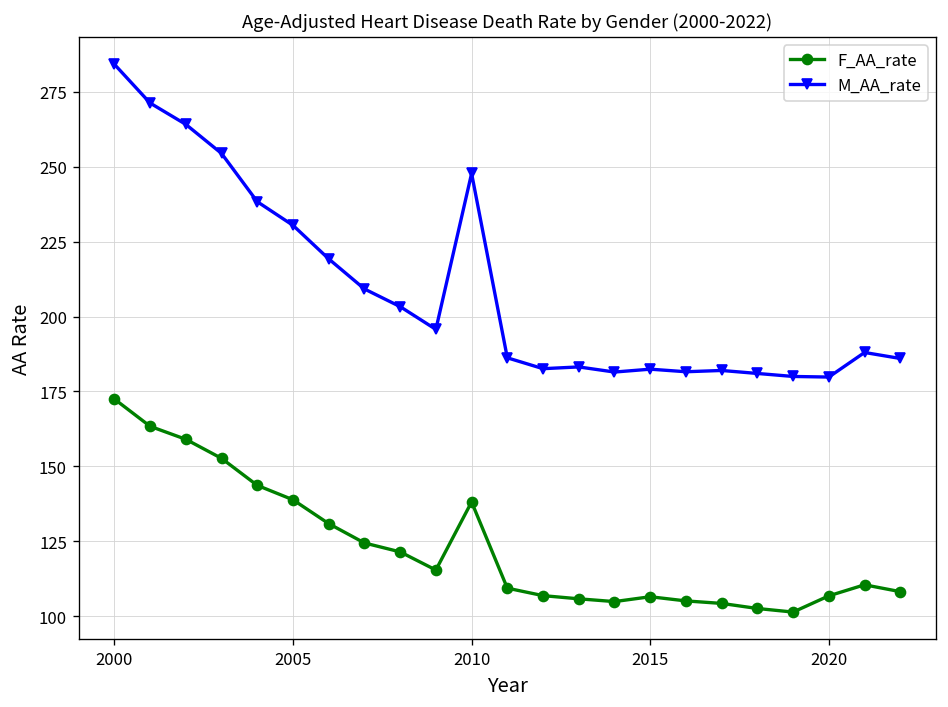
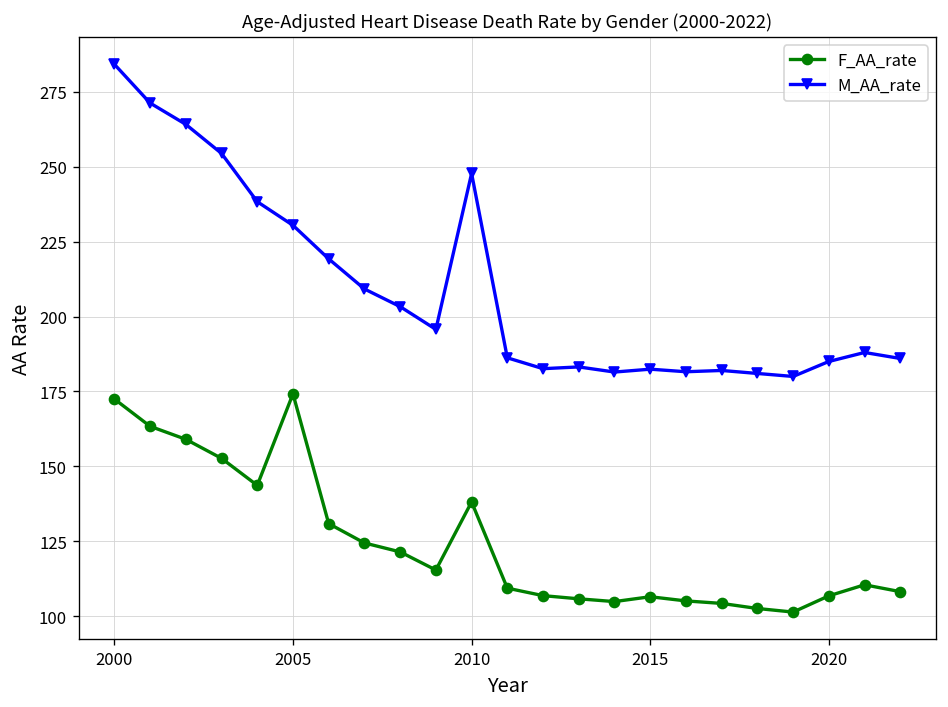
F_AA_rate, 2005: 139 -> 174
M_AA_rate, 2020: 180 -> 185
